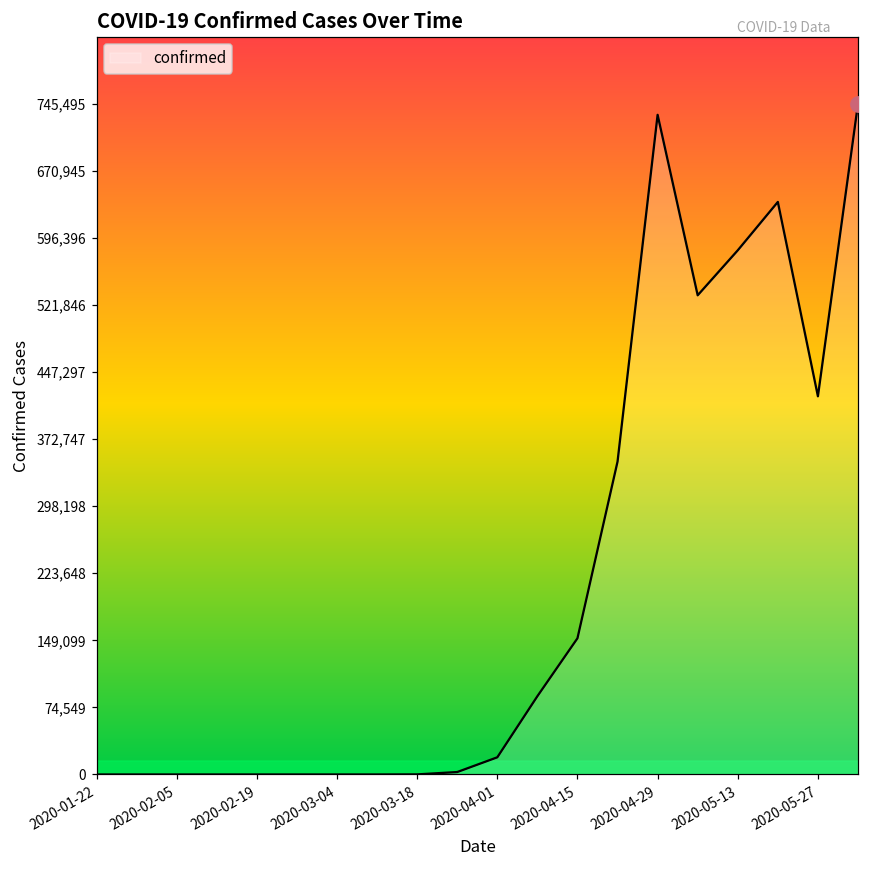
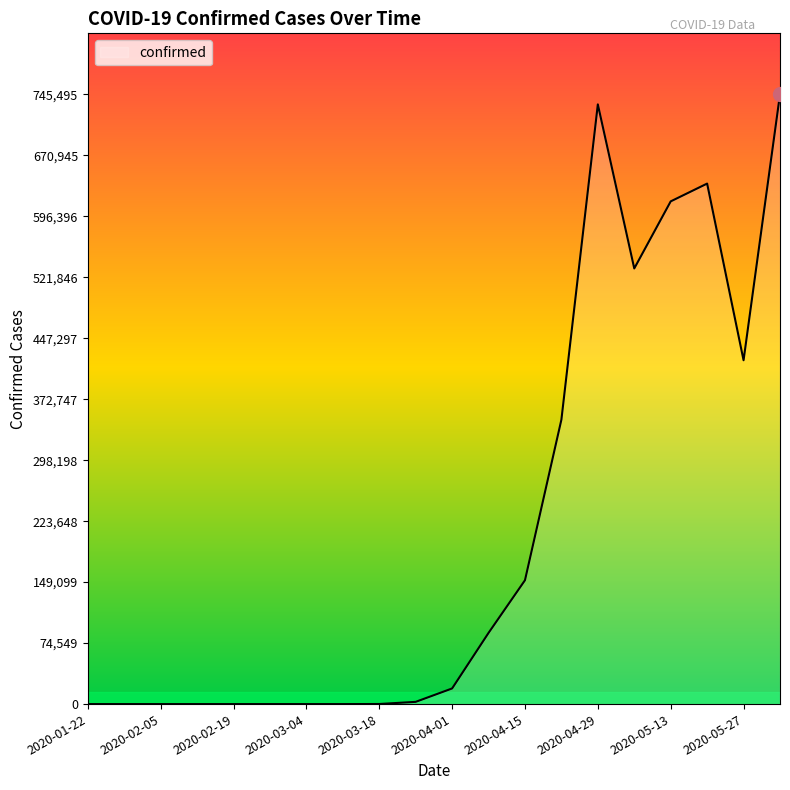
confirmed, 2020-05-13: 580,000 -> 610,000
